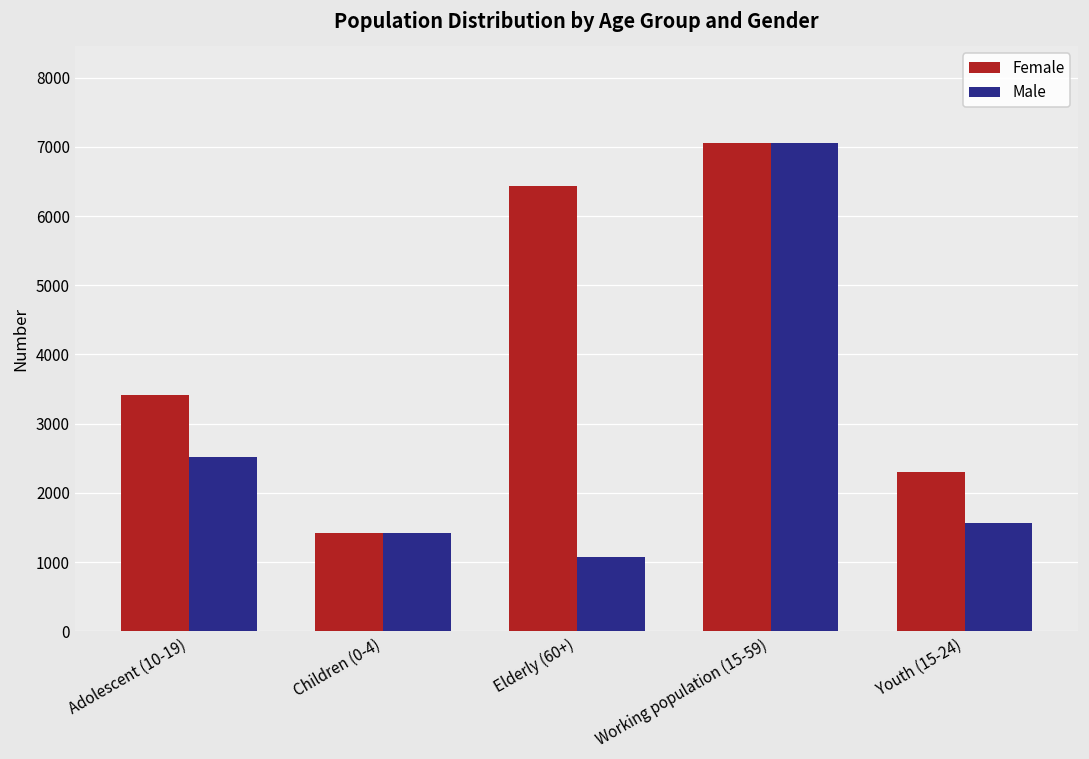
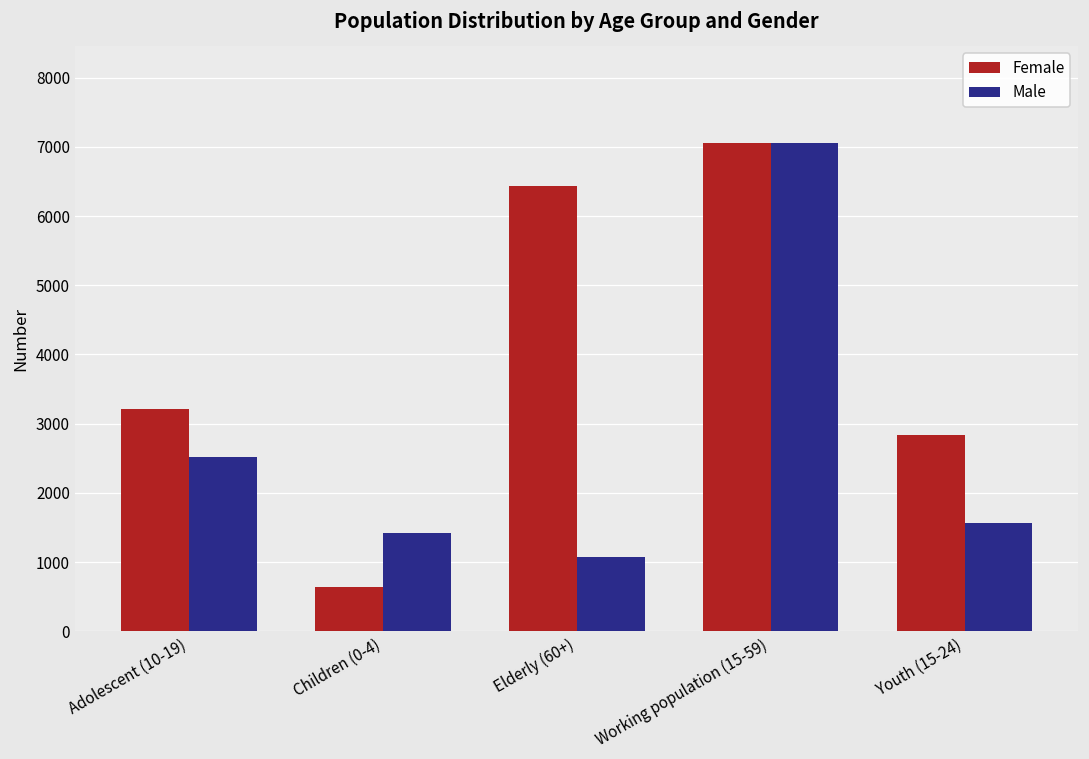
Female, Adolescent (10-19): 3400 -> 3200
Female, Children (0-4): 1400 -> 600
Female, Youth (15-24): 2300 -> 2800
